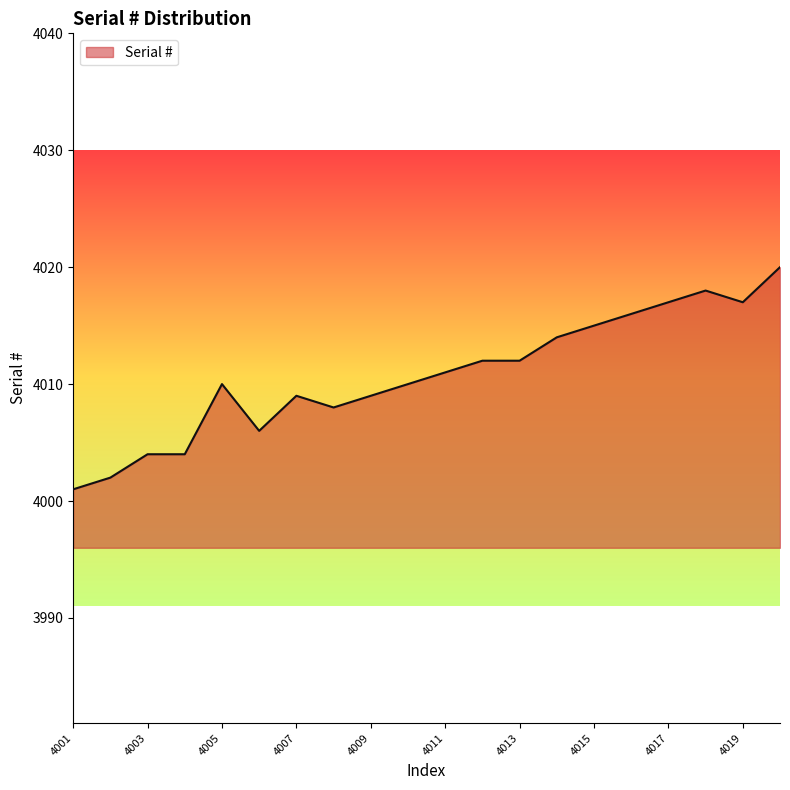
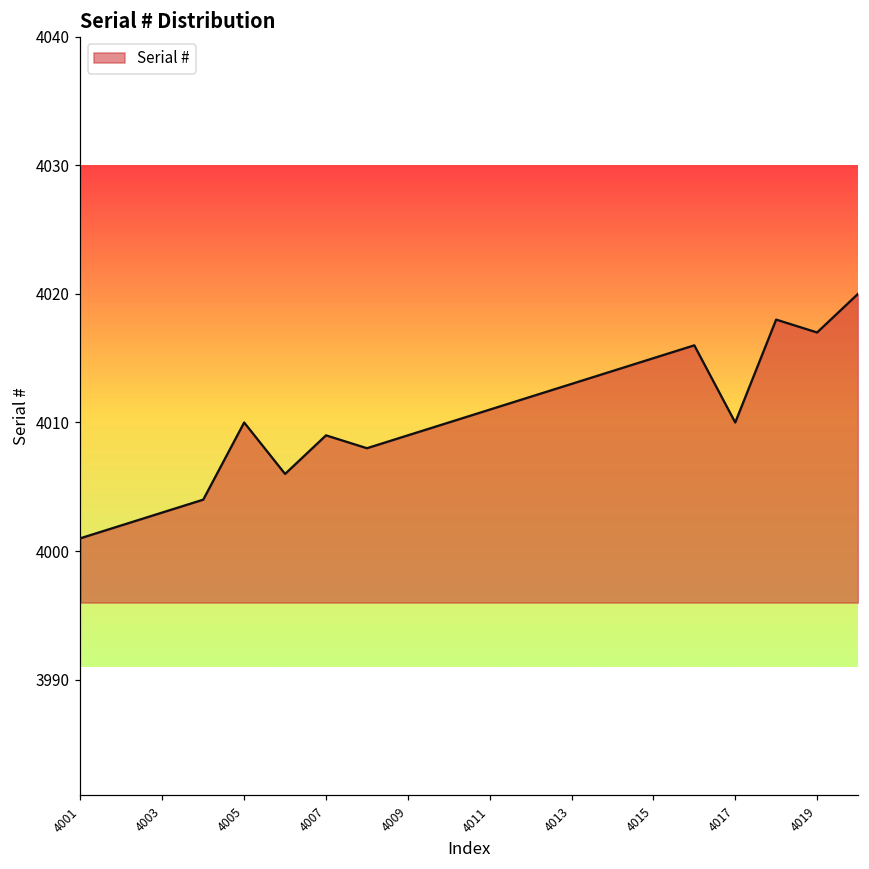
4003: 4004 -> 4003
4013: 4012 -> 4013
4017: 4017 -> 4010
